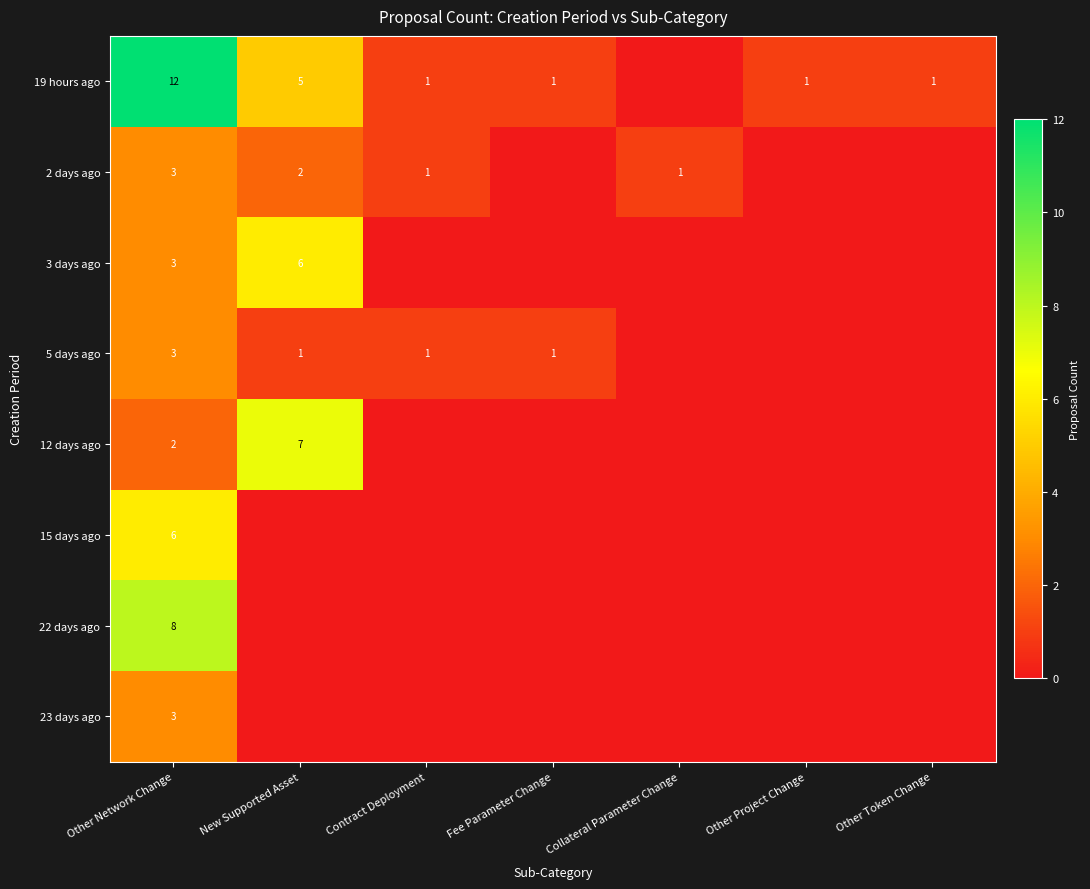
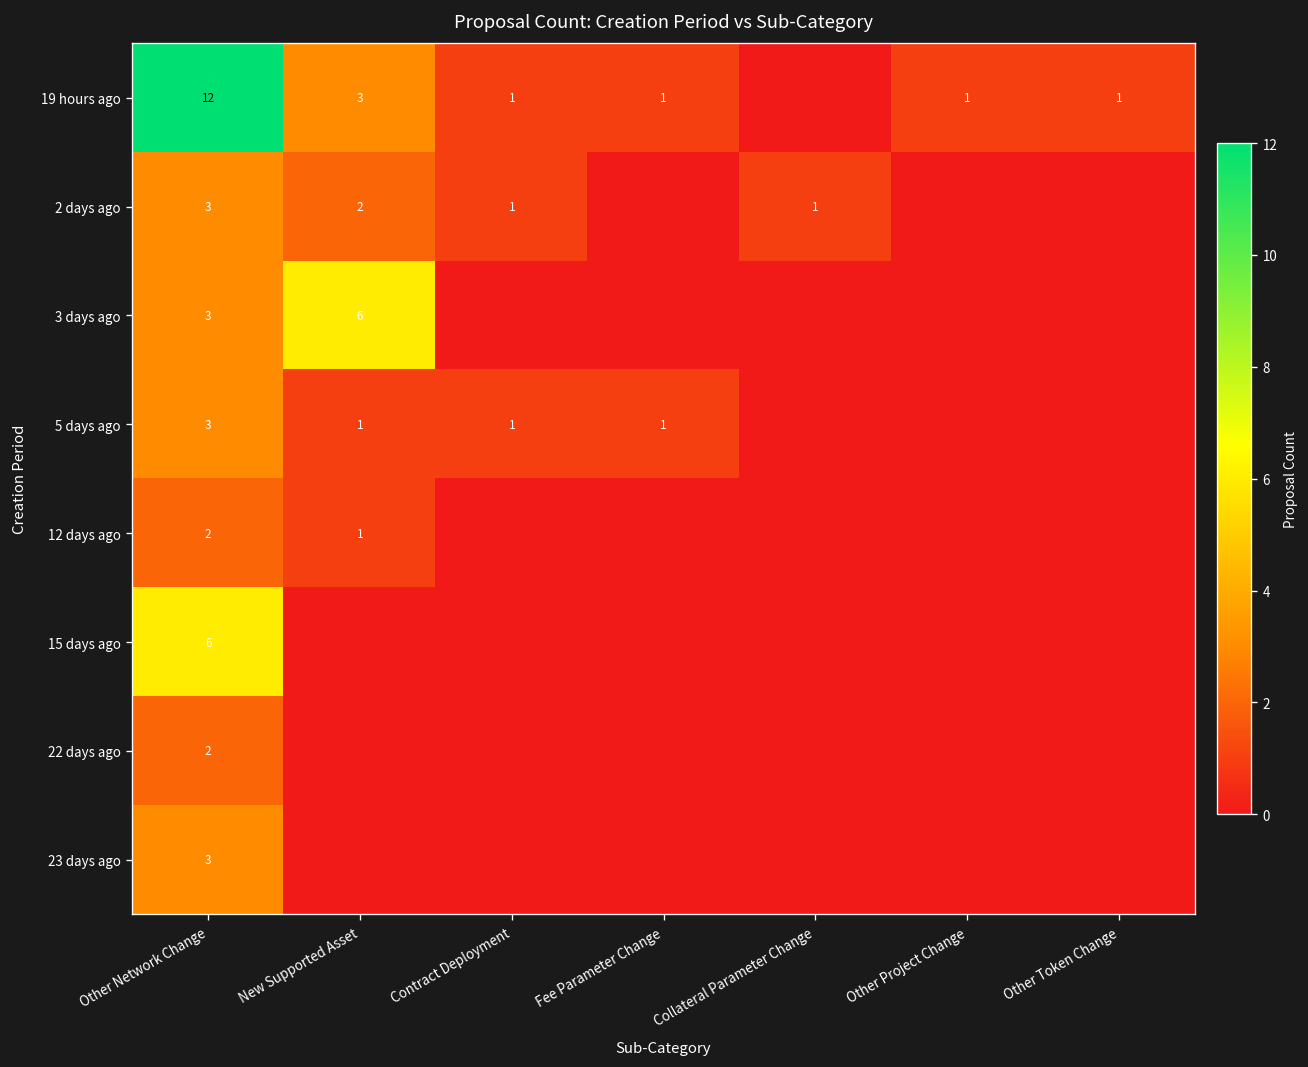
19 hours ago, New Supported Asset: 5 -> 3
12 days ago, New Supported Asset: 7 -> 1
22 days ago, Other Network Change: 8 -> 2
